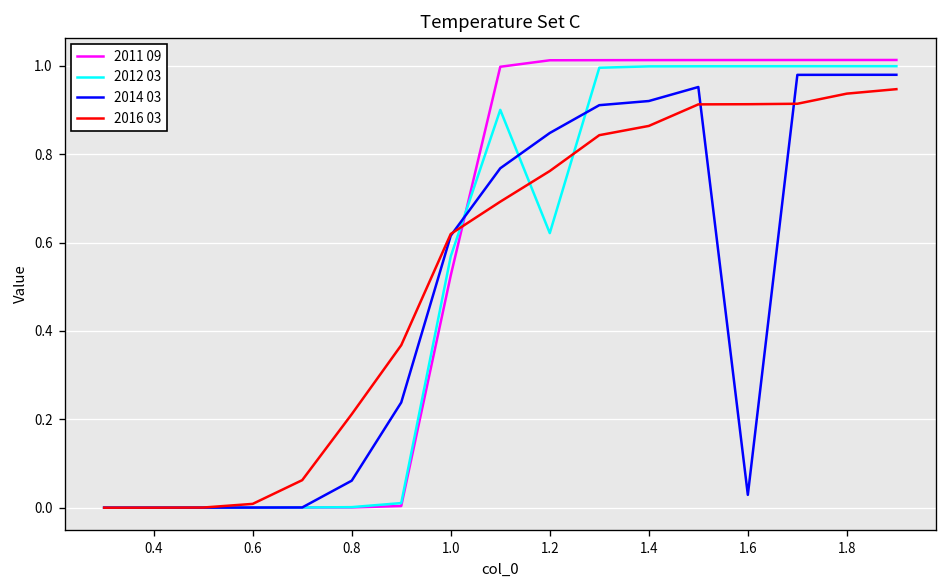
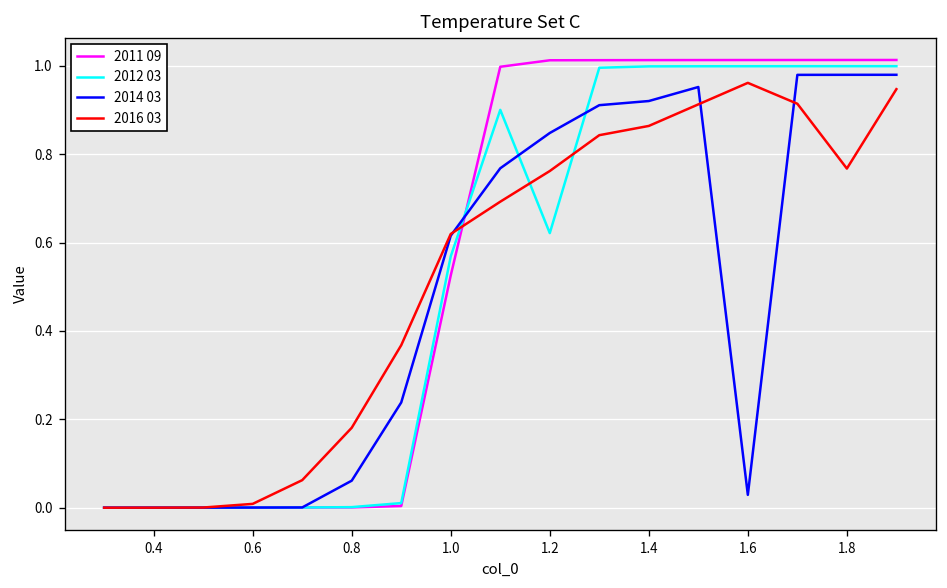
2016 03, 0.8: 0.21 -> 0.18
2016 03, 1.6: 0.91 -> 0.96
2016 03, 1.8: 0.94 -> 0.77
